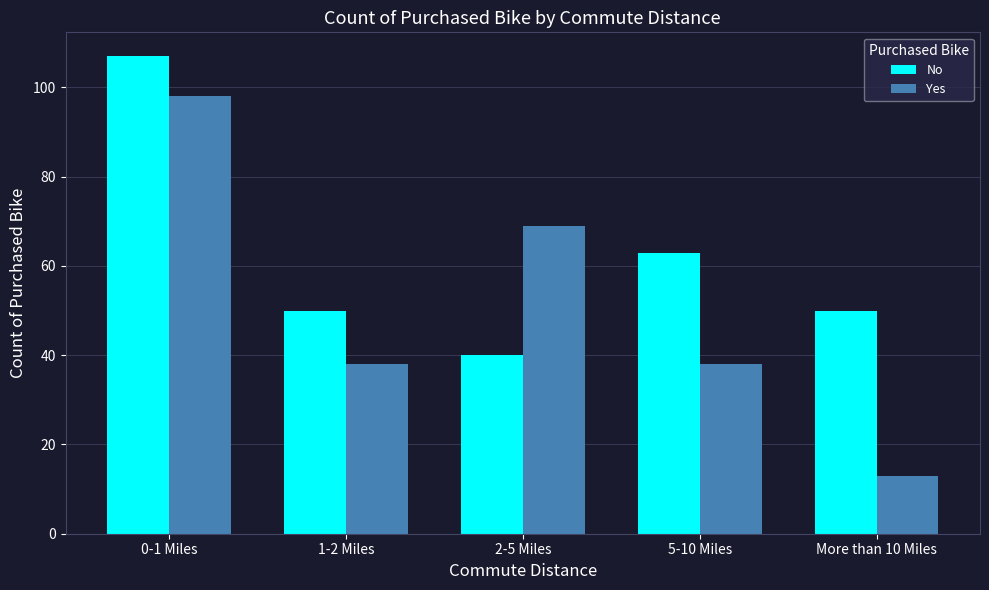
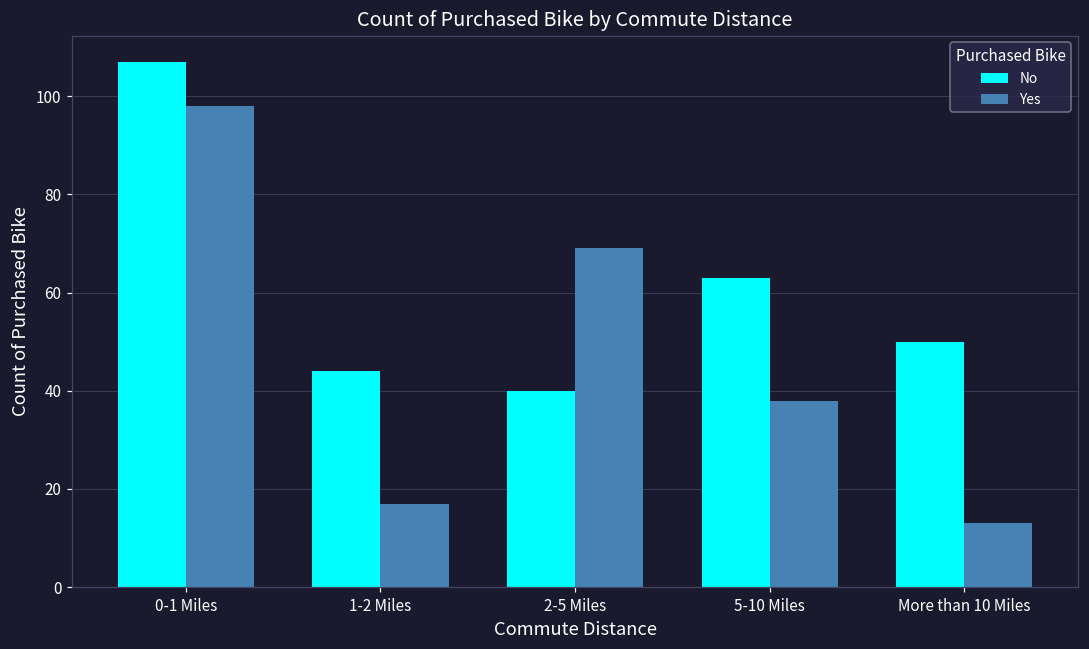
No, 1-2 Miles: 50 -> 44
Yes, 1-2 Miles: 38 -> 17
